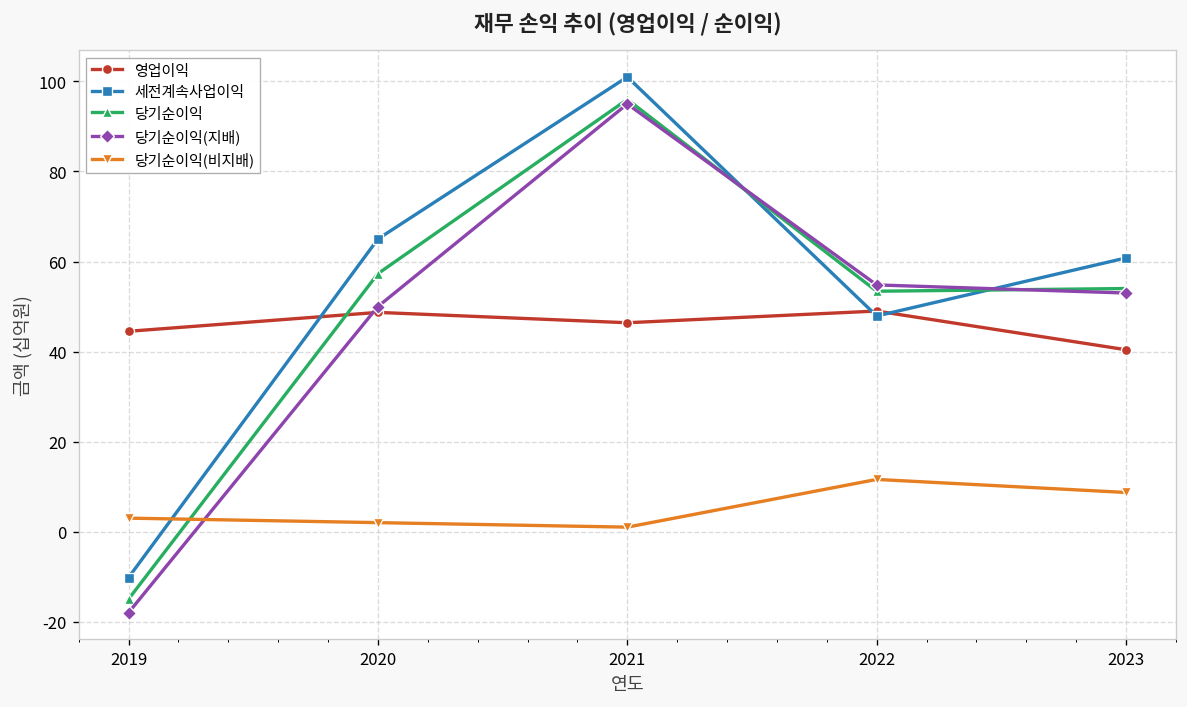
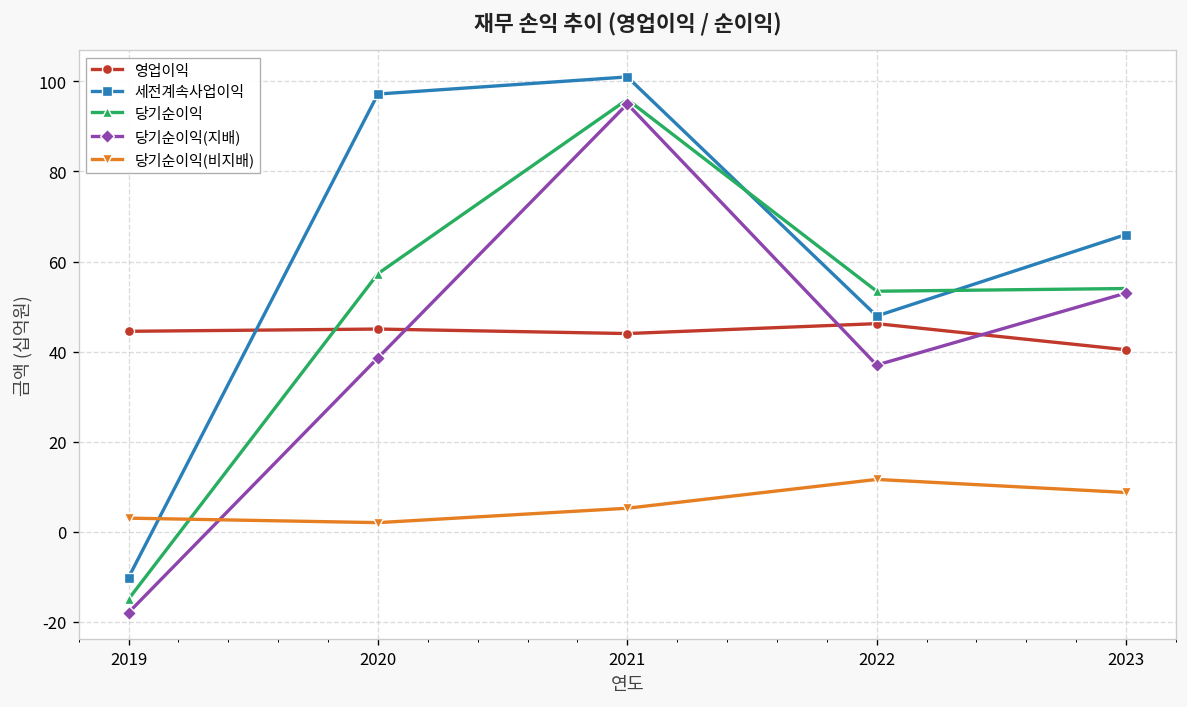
영업이익, 2020: 49 -> 45
세전계속사업이익, 2020: 65 -> 97
당기순이익(지배), 2020: 50 -> 39
영업이익, 2021: 46 -> 44
당기순이익(비지배), 2021: 1 -> 5
영업이익, 2022: 49 -> 46
당기순이익(지배), 2022: 55 -> 37
세전계속사업이익, 2023: 61 -> 66
